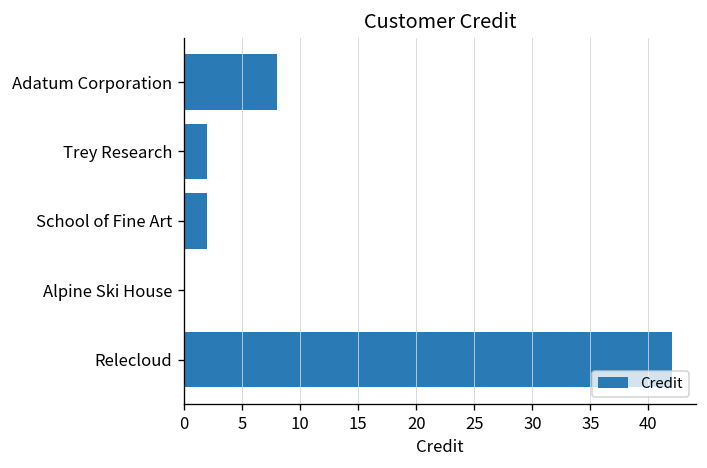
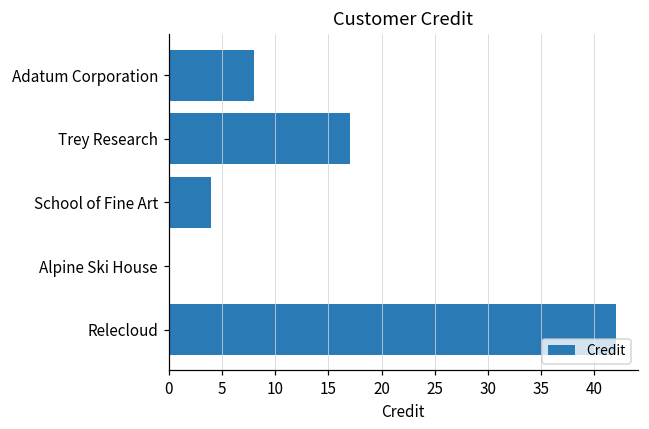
Trey Research: 2 -> 17
School of Fine Art: 2 -> 4
